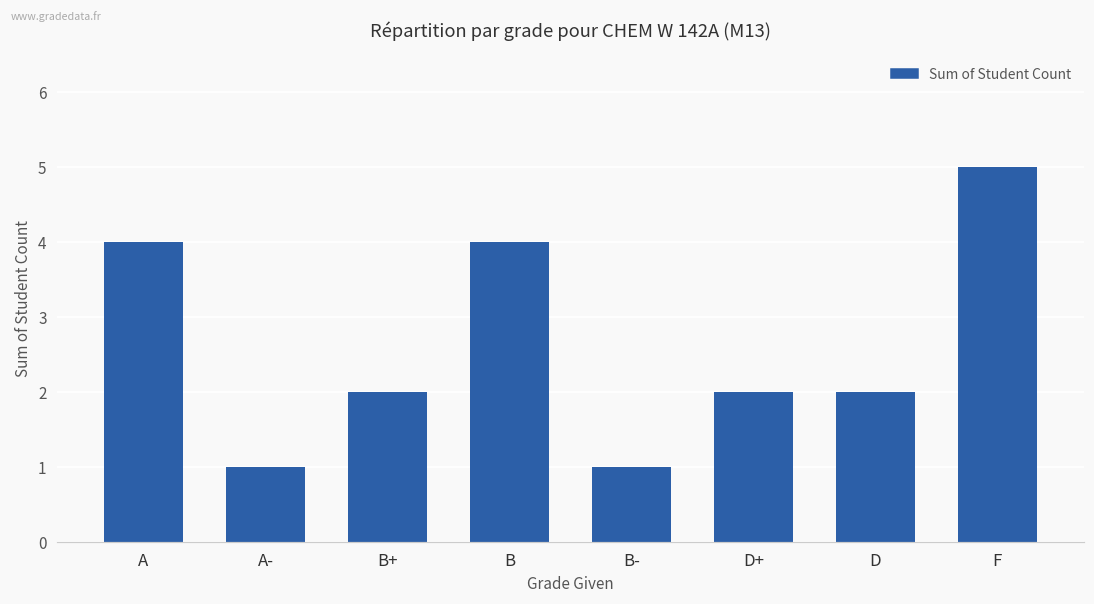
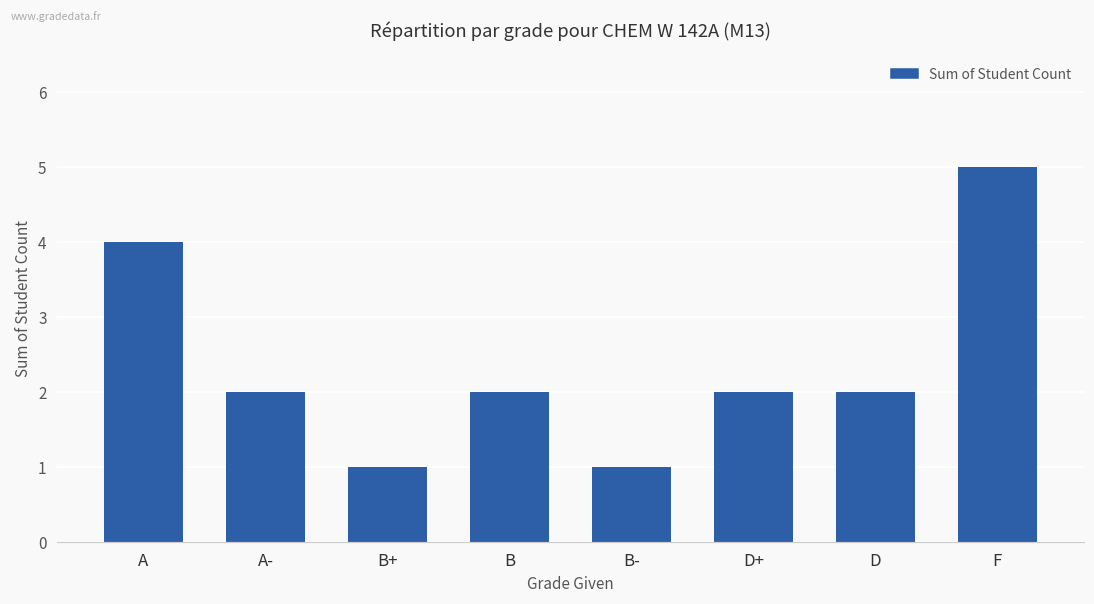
A-: 1 -> 2
B+: 2 -> 1
B: 4 -> 2
